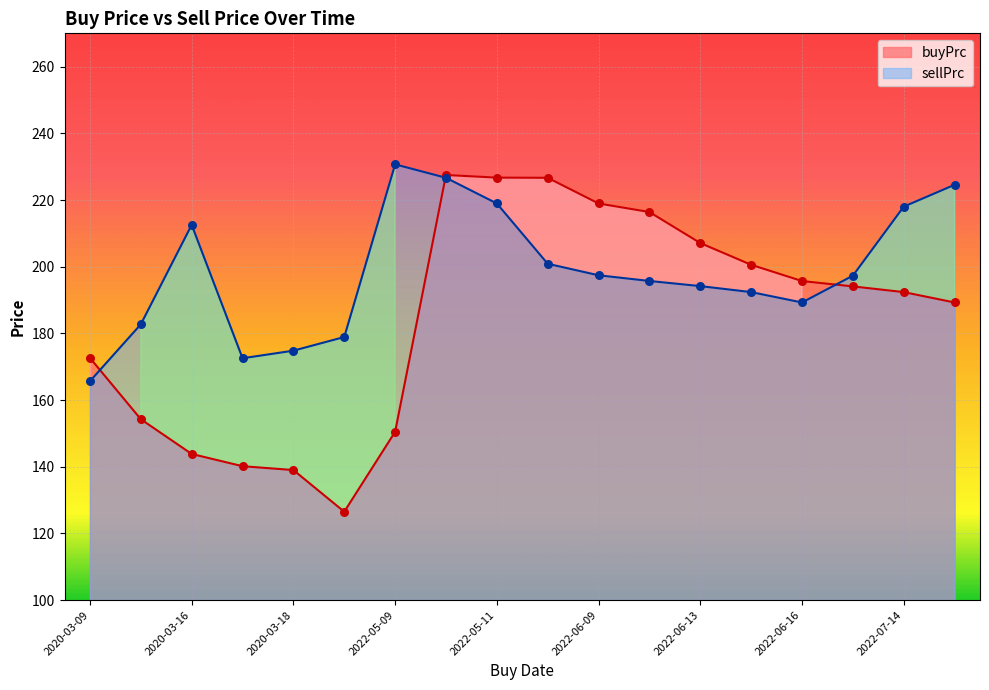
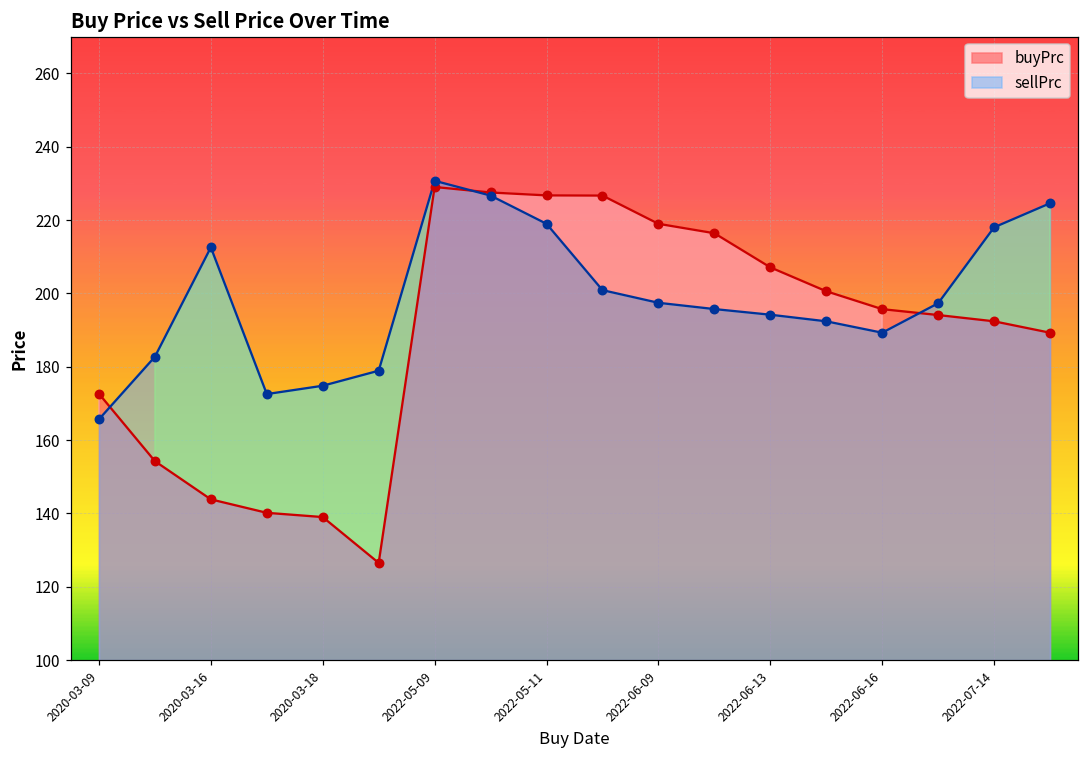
buyPrc, 2022-05-09: 150 -> 229
